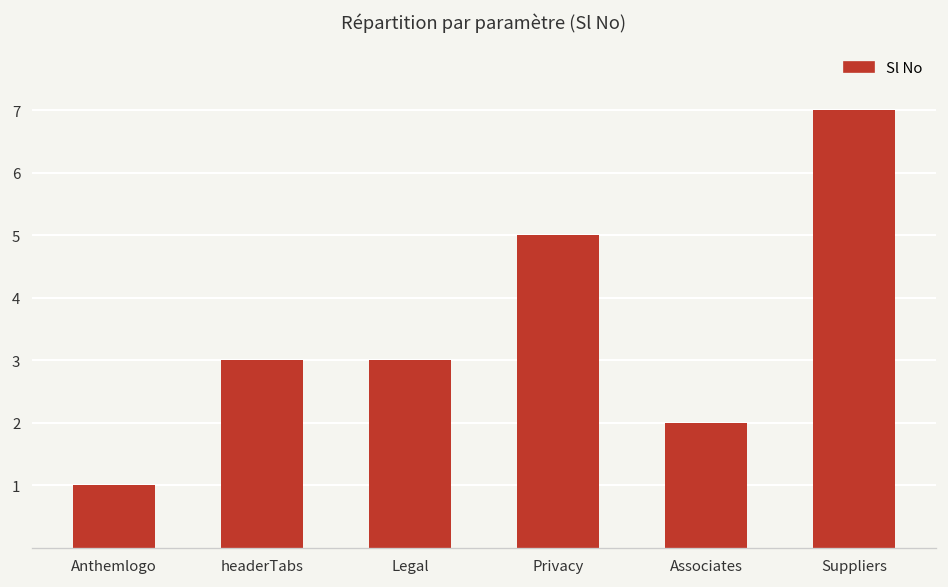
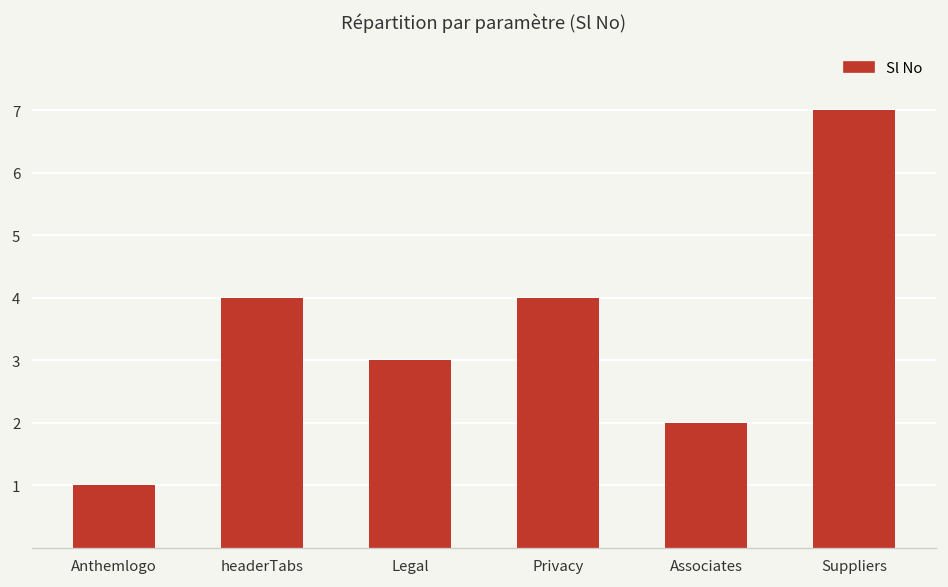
headerTabs: 3 -> 4
Privacy: 5 -> 4
